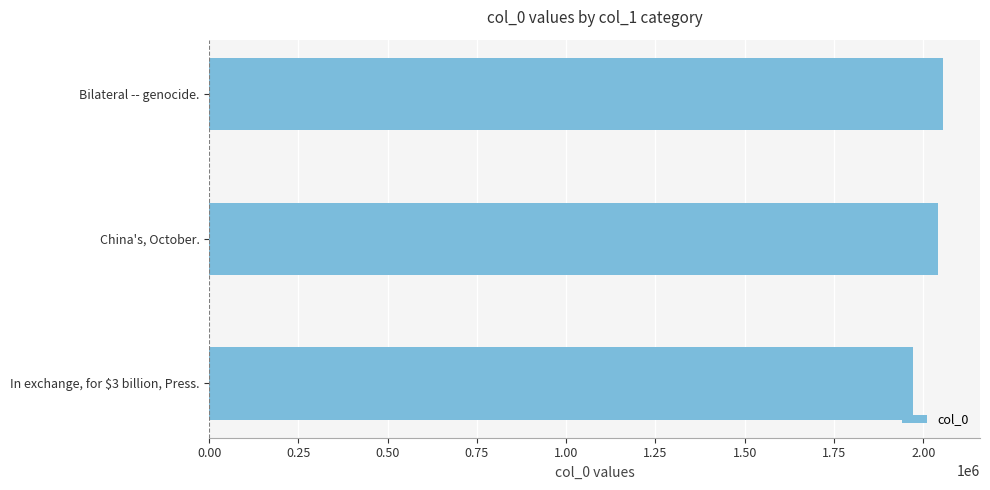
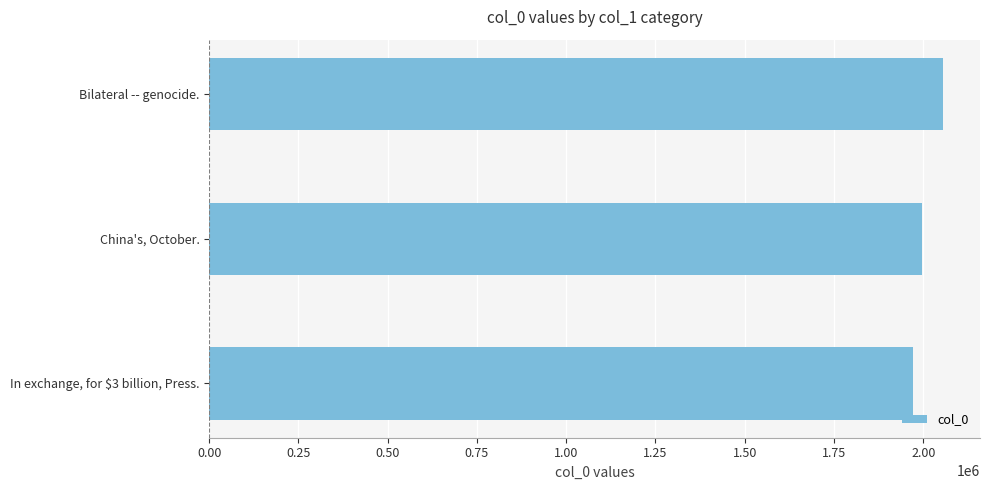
China's, October.: 2040000 -> 2000000
